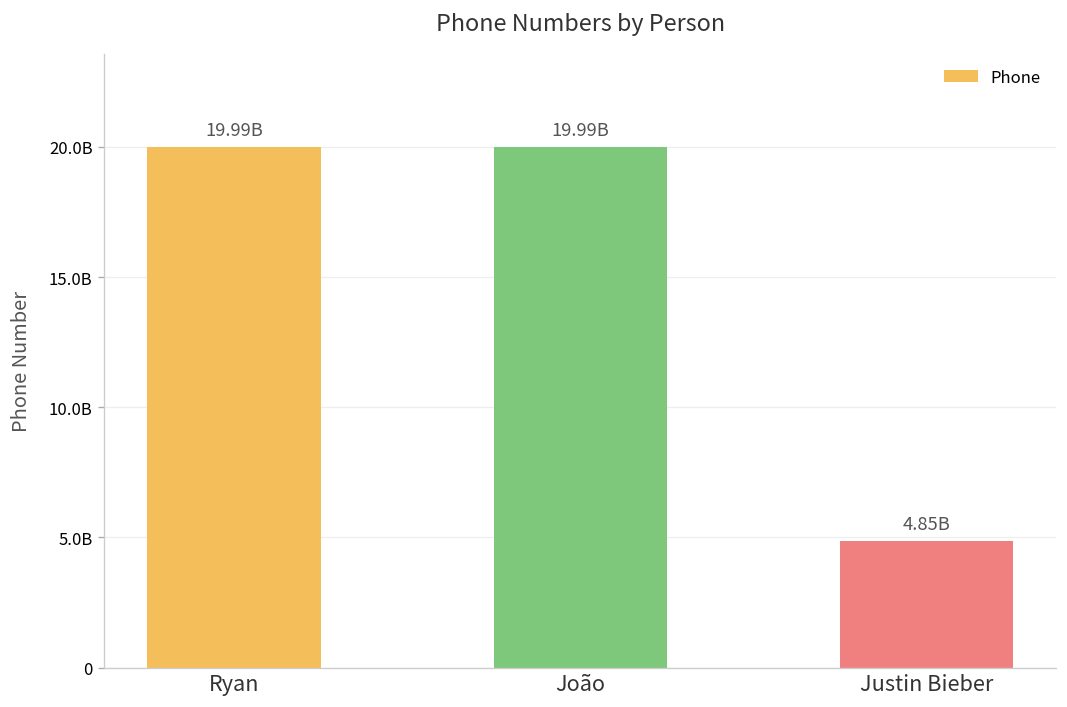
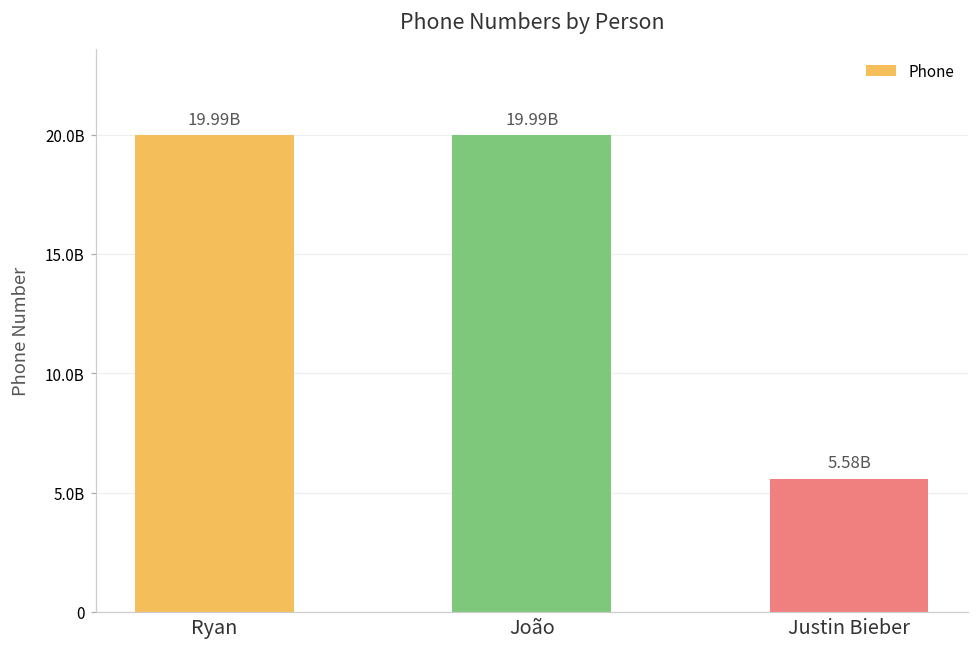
Justin Bieber: 4.85B -> 5.58B
